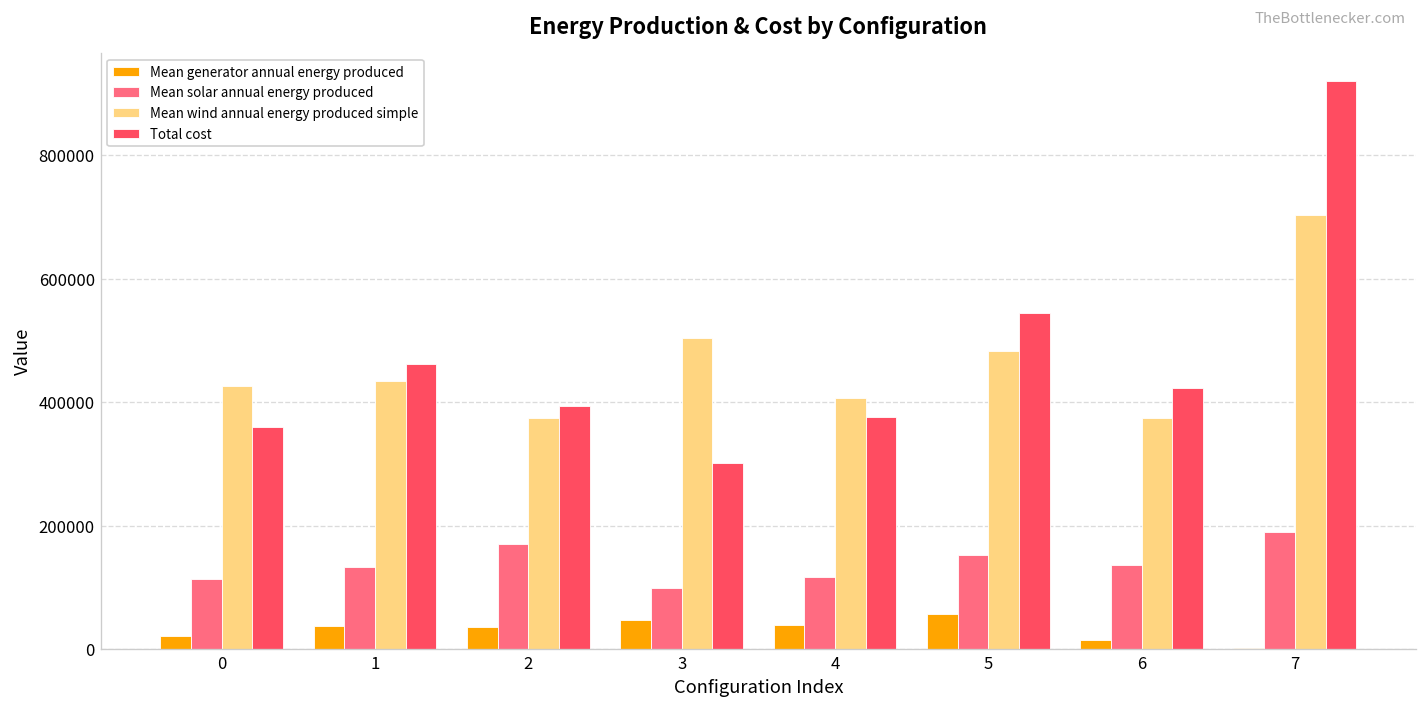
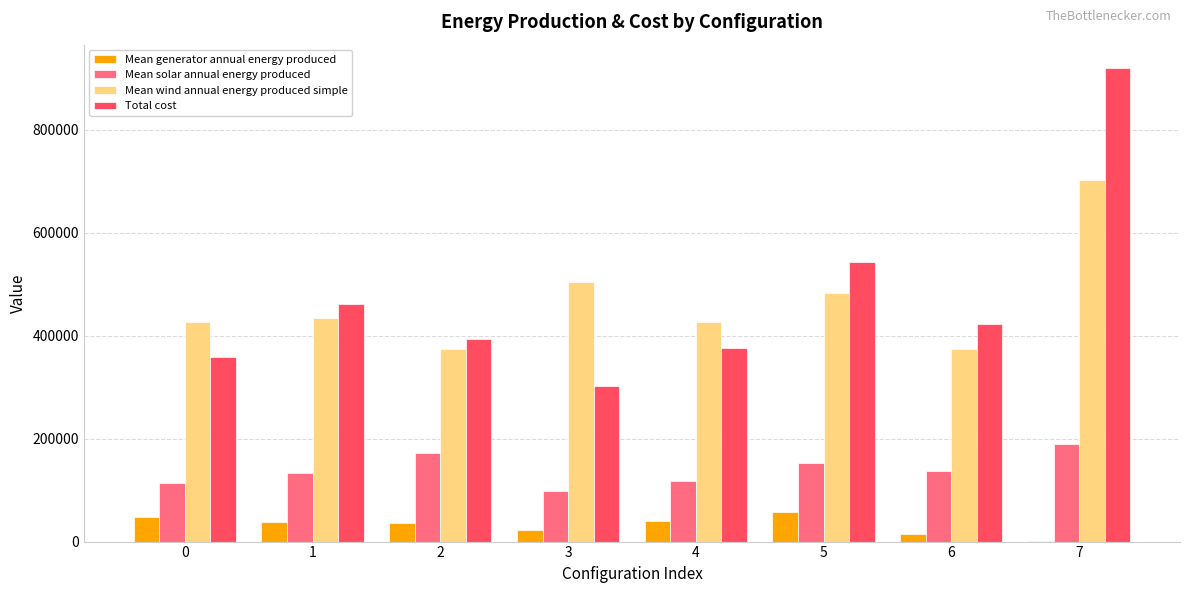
Mean generator annual energy produced, 0: 20000 -> 50000
Mean generator annual energy produced, 3: 50000 -> 20000
Mean wind annual energy produced simple, 4: 410000 -> 430000
